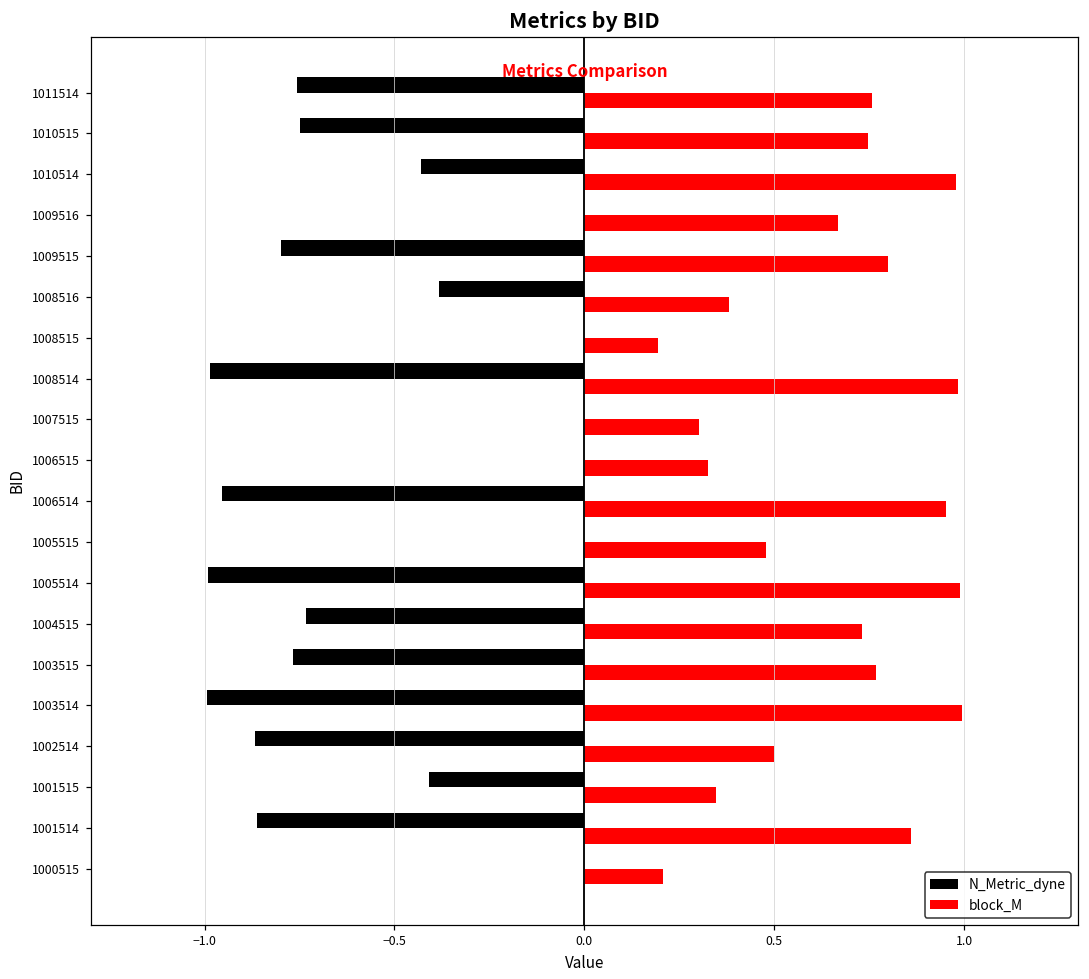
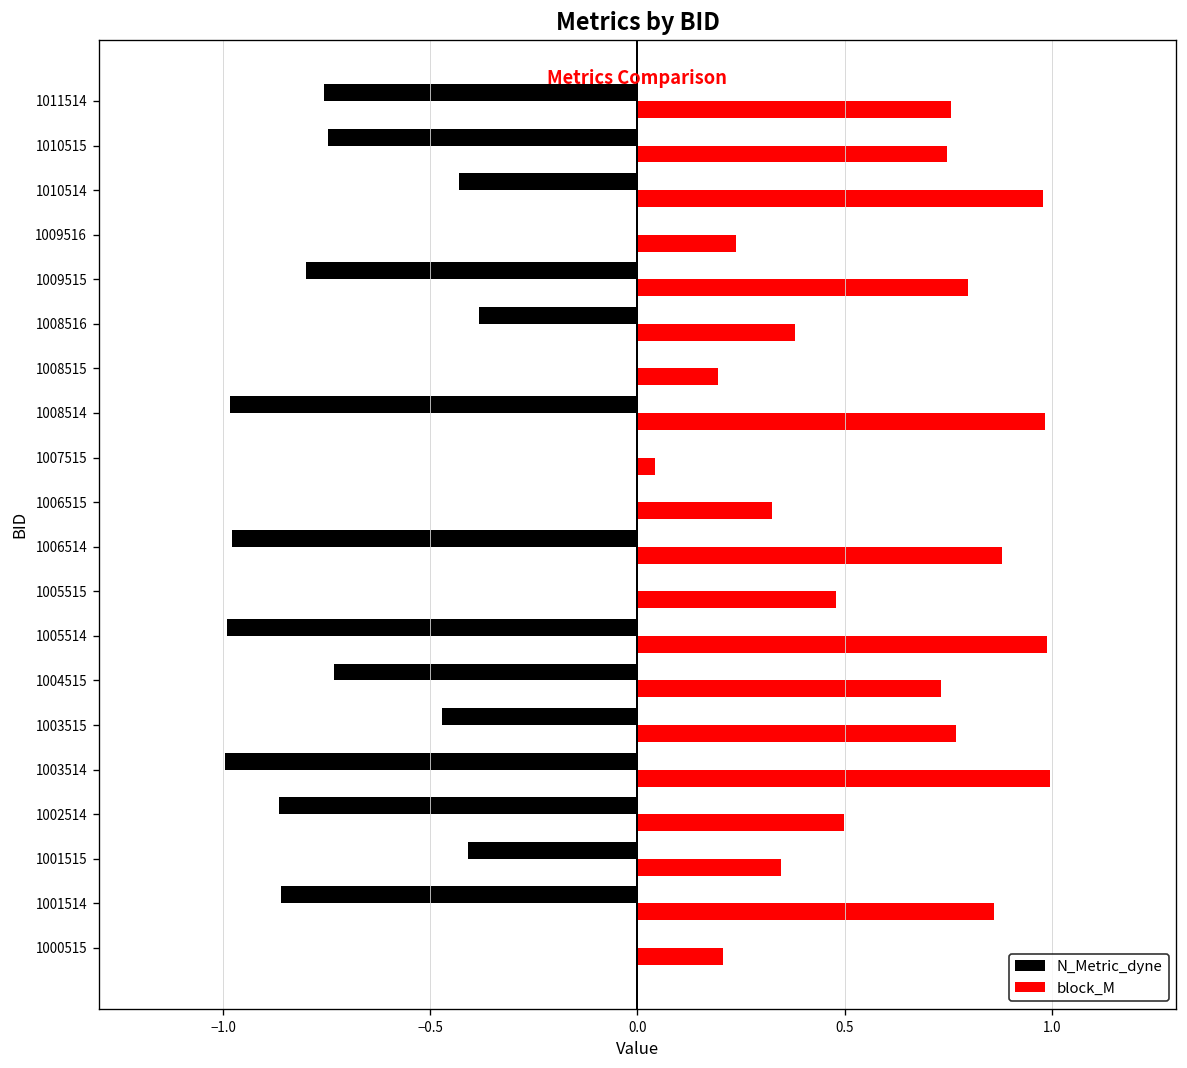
block_M, 1009516: 0.67 -> 0.24
block_M, 1007515: 0.30 -> 0.04
N_Metric_dyne, 1006514: -0.95 -> -0.98
block_M, 1006514: 0.95 -> 0.88
N_Metric_dyne, 1003515: -0.77 -> -0.47
